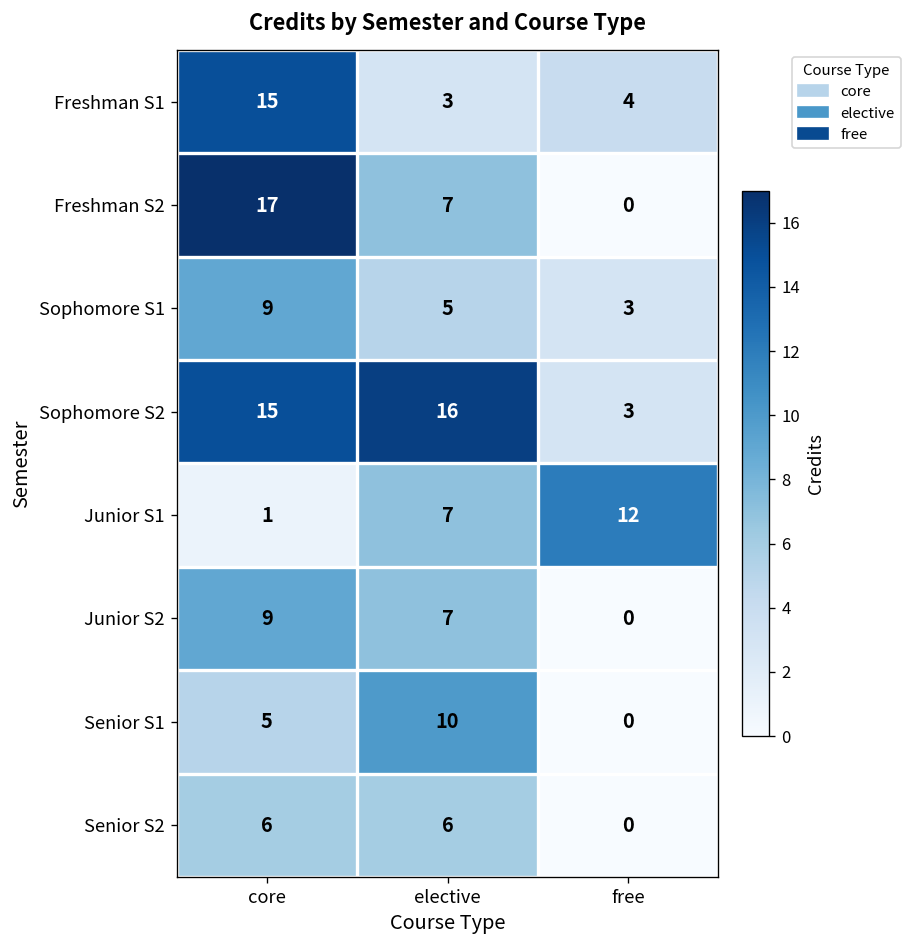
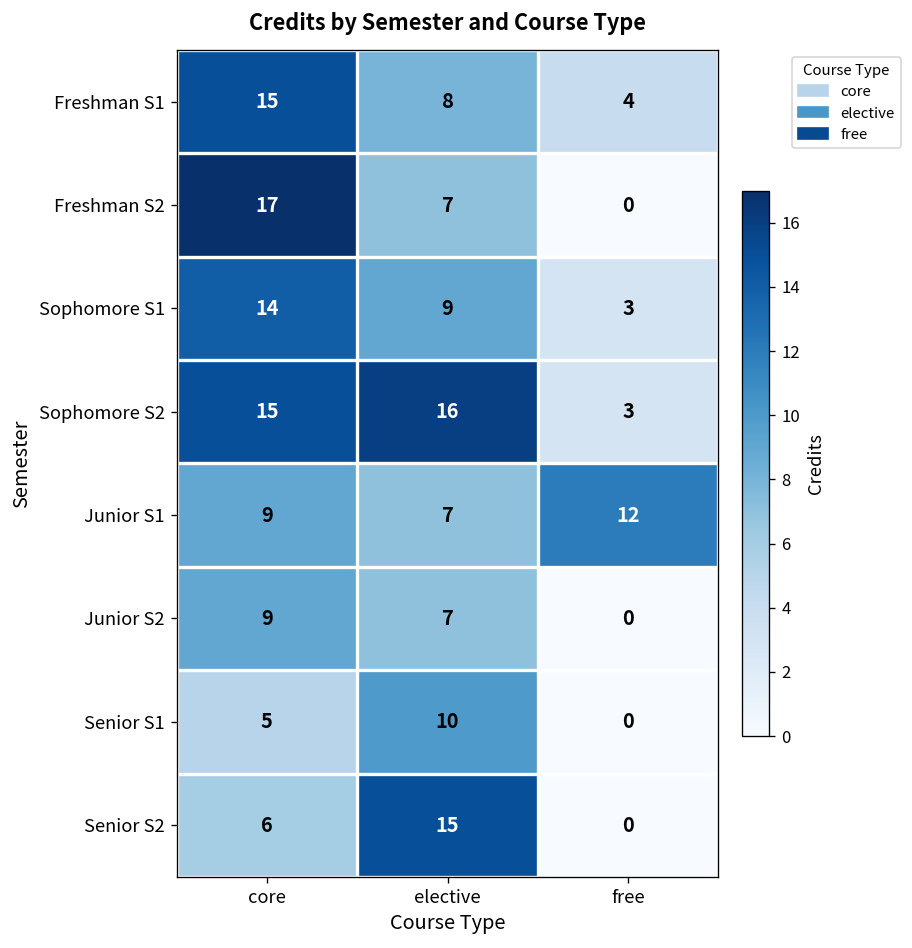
Freshman S1, elective: 3 -> 8
Sophomore S1, core: 9 -> 14
Sophomore S1, elective: 5 -> 9
Junior S1, core: 1 -> 9
Senior S2, elective: 6 -> 15
